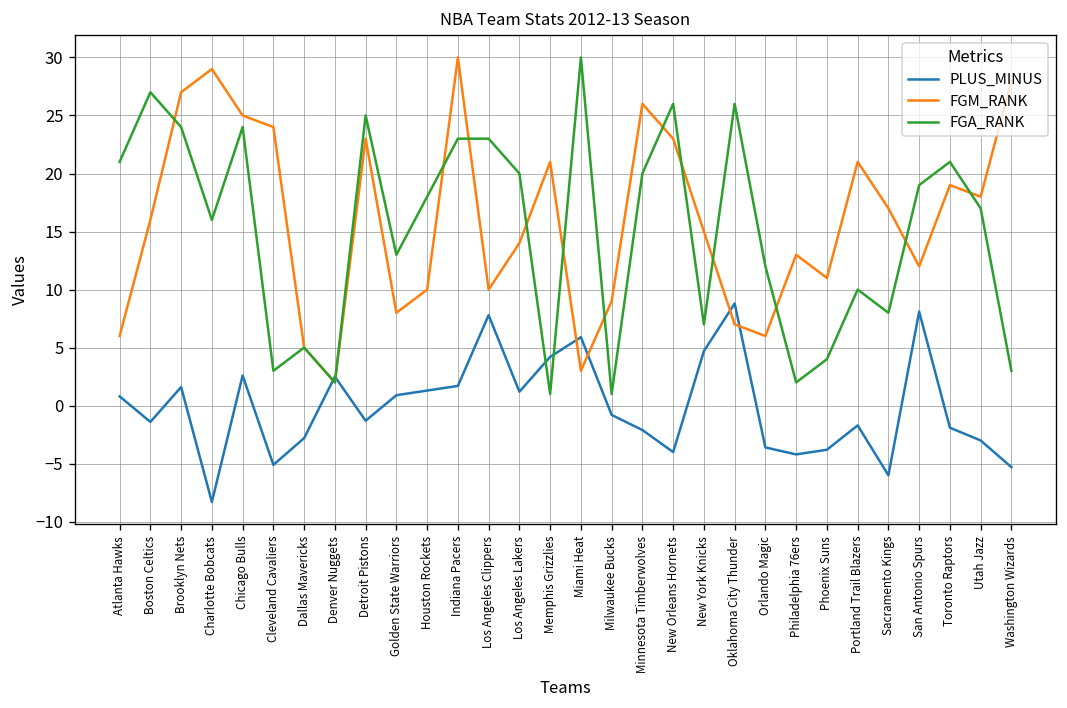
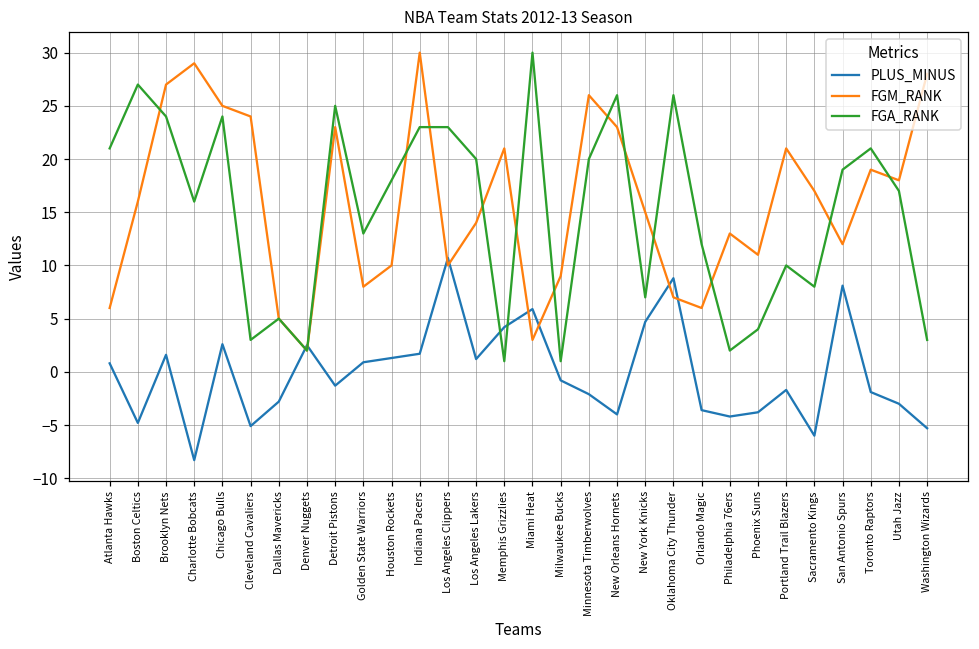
PLUS_MINUS, Boston Celtics: -1 -> -5
PLUS_MINUS, Los Angeles Clippers: 8 -> 11
